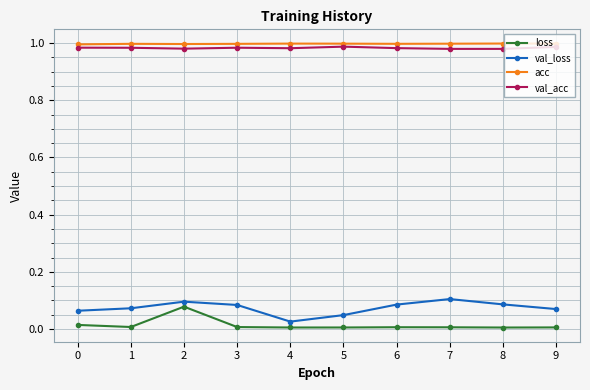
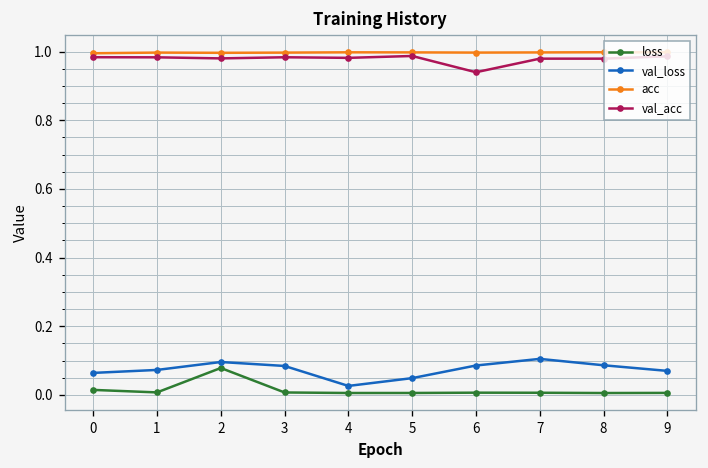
val_acc, 6: 0.98 -> 0.94
